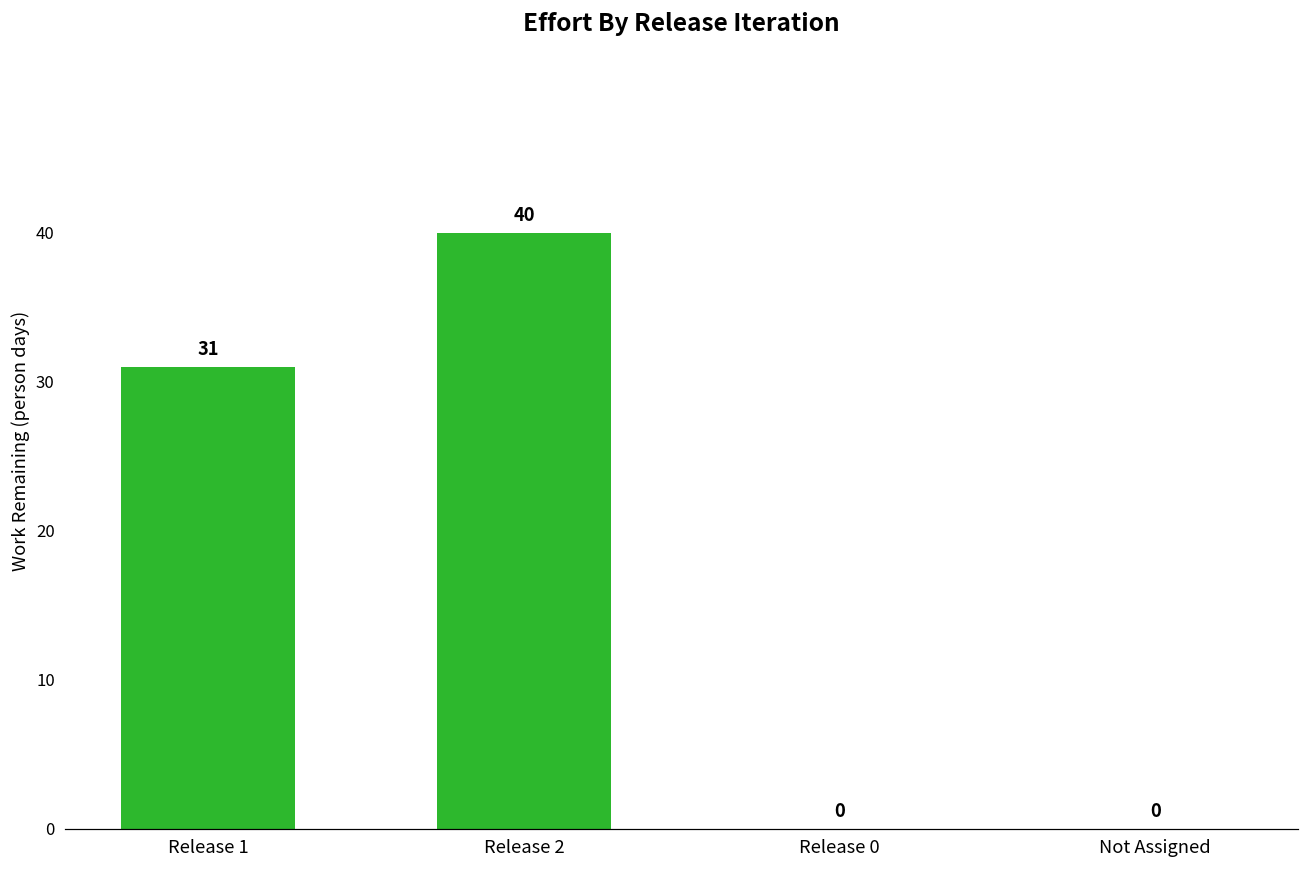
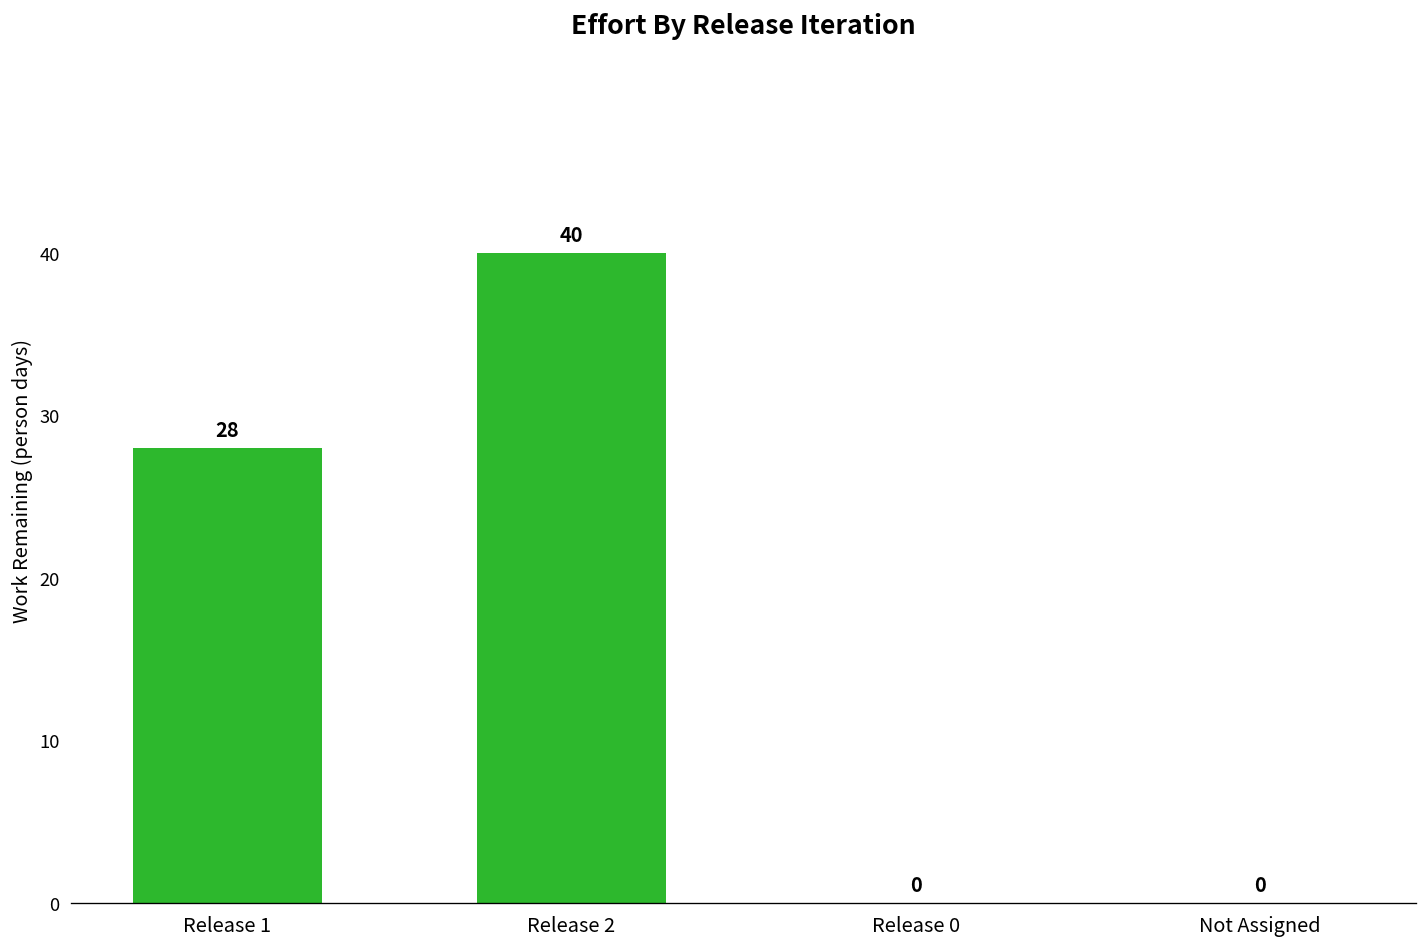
Release 1: 31 -> 28
